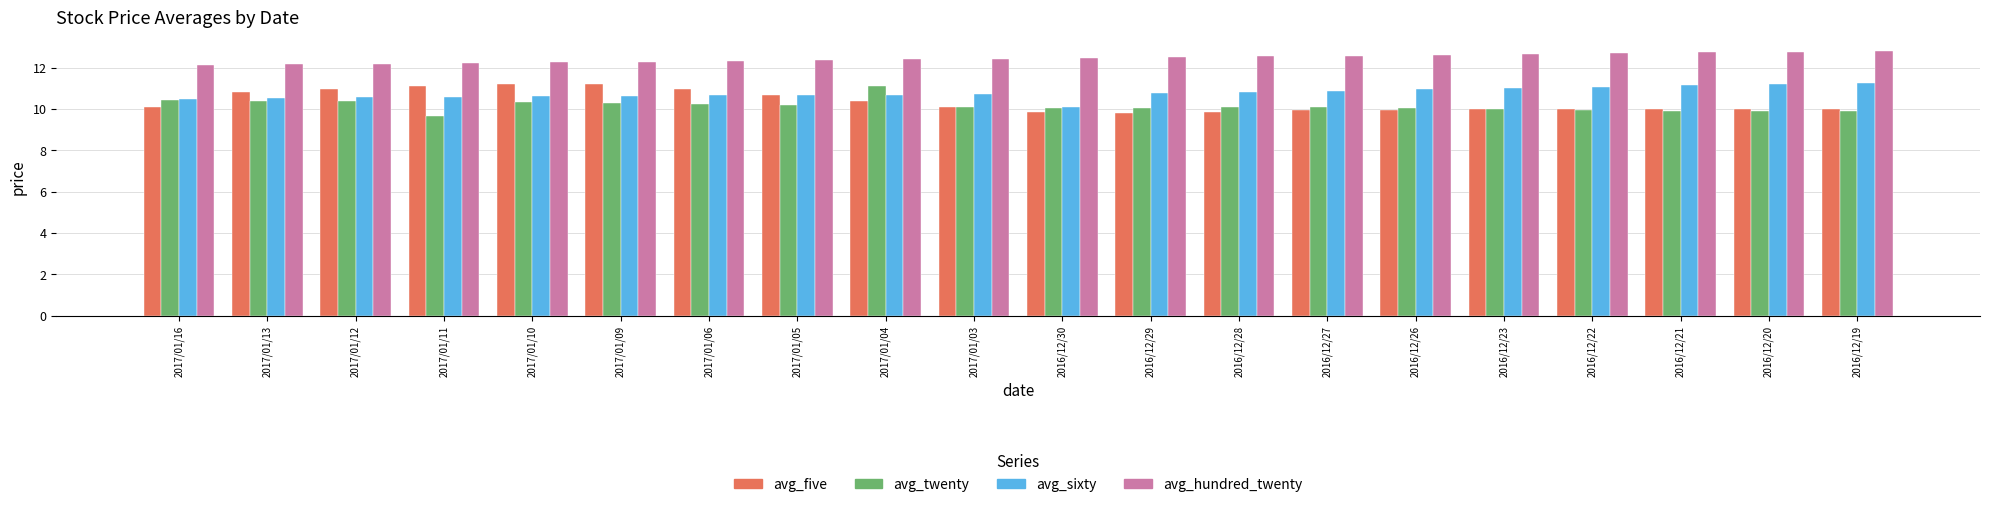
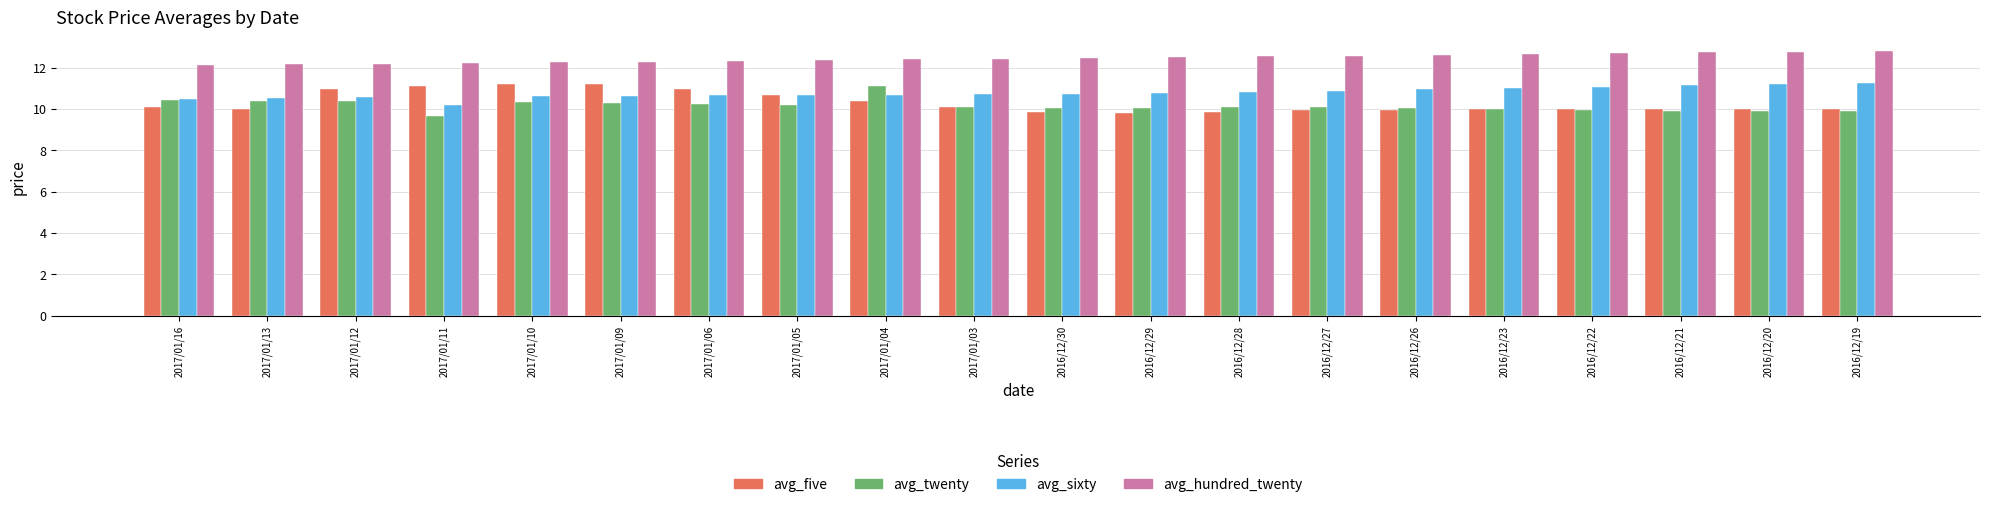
avg_five, 2017/01/13: 10.8 -> 10.0
avg_sixty, 2017/01/11: 10.6 -> 10.2
avg_sixty, 2016/12/30: 10.1 -> 10.7
